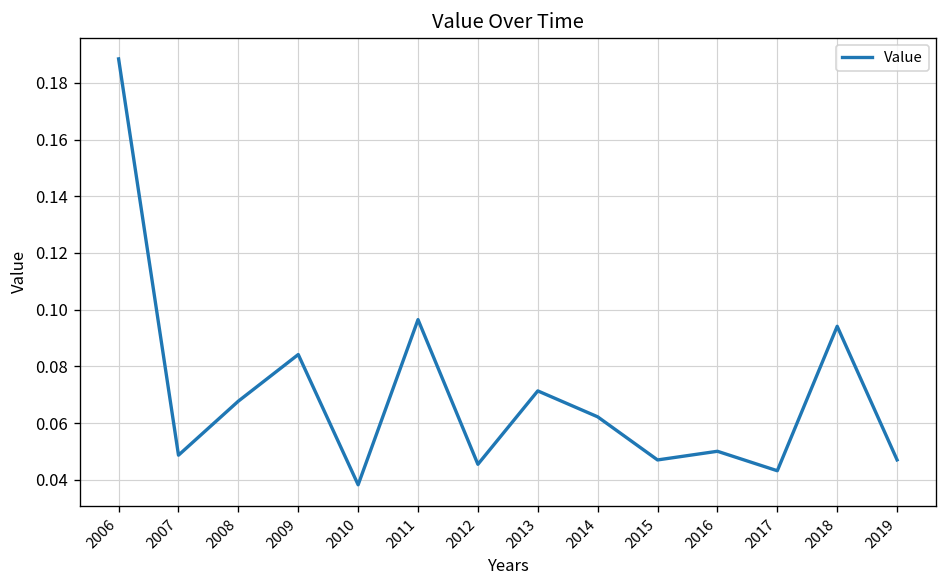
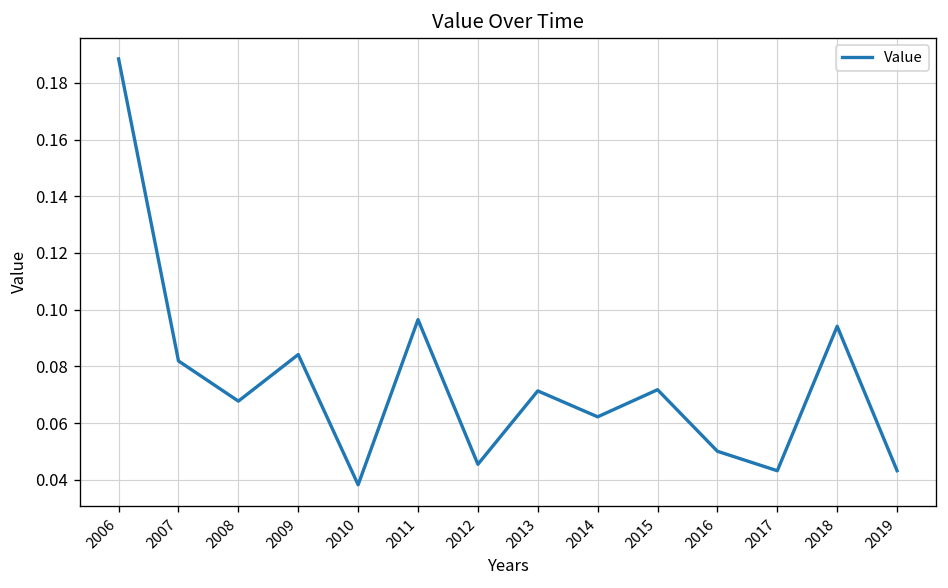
2007: 0.049 -> 0.082
2015: 0.047 -> 0.072
2019: 0.047 -> 0.043
